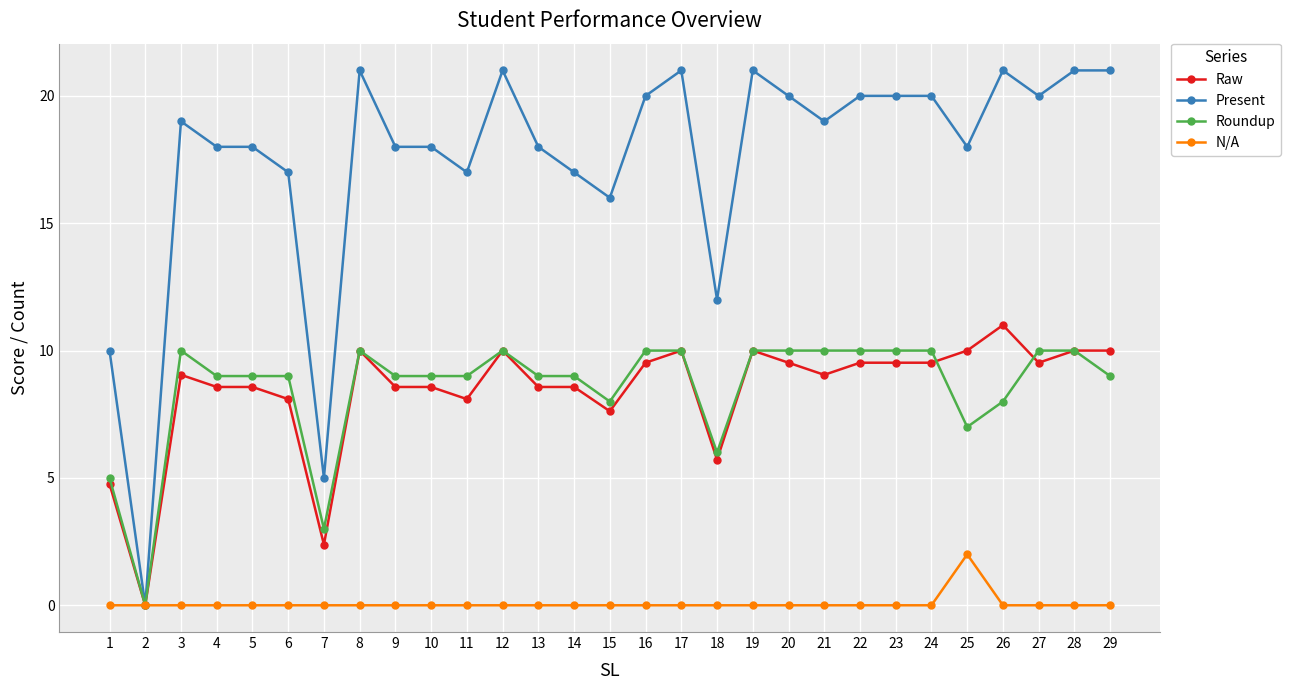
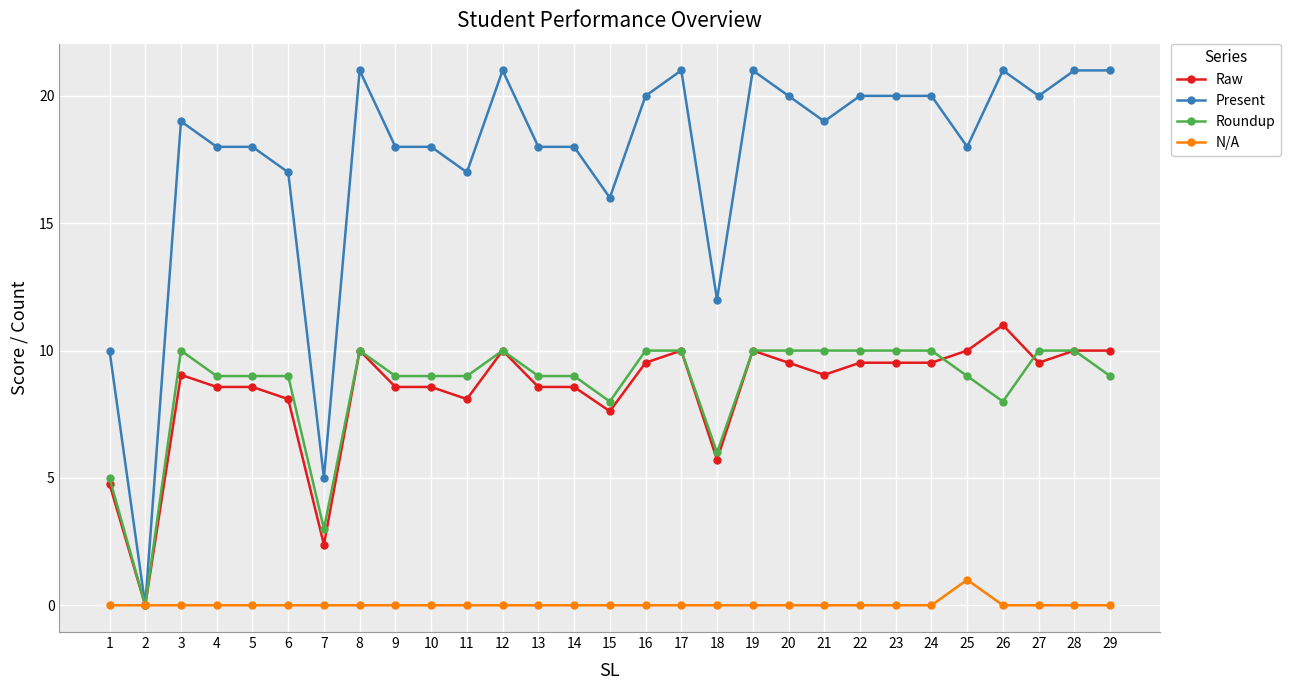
Present, 14: 17 -> 18
Roundup, 25: 7 -> 9
N/A, 25: 2 -> 1
